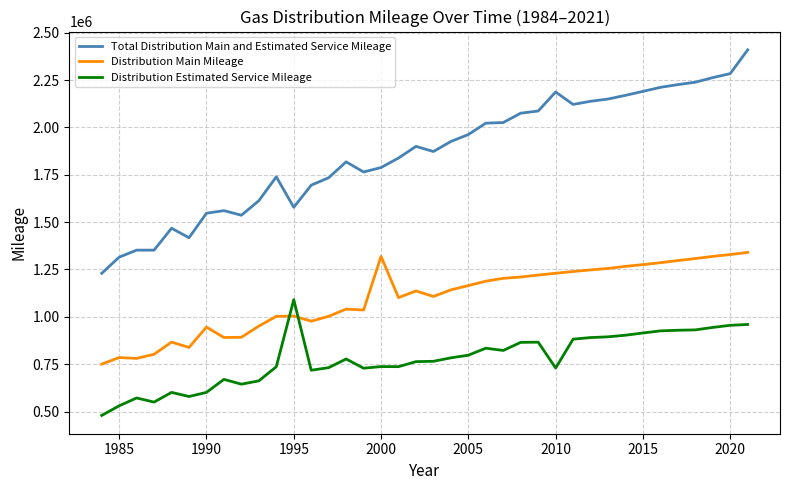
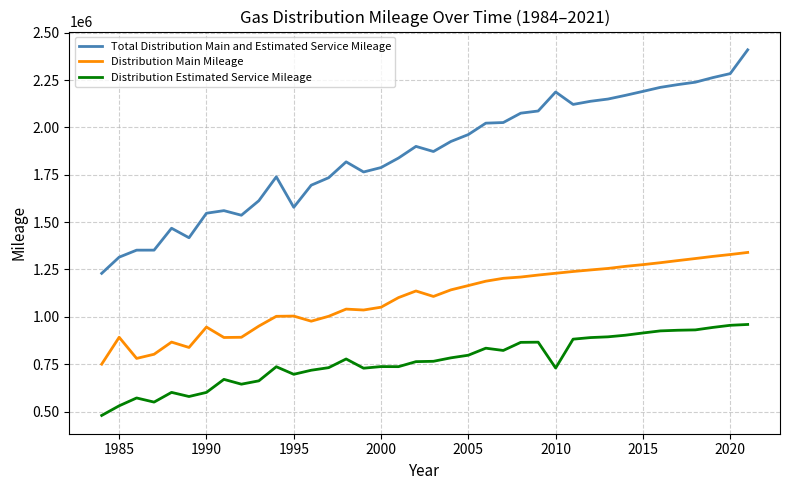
Distribution Main Mileage, 1985: 780000 -> 890000
Distribution Estimated Service Mileage, 1995: 1090000 -> 700000
Distribution Main Mileage, 2000: 1320000 -> 1050000
